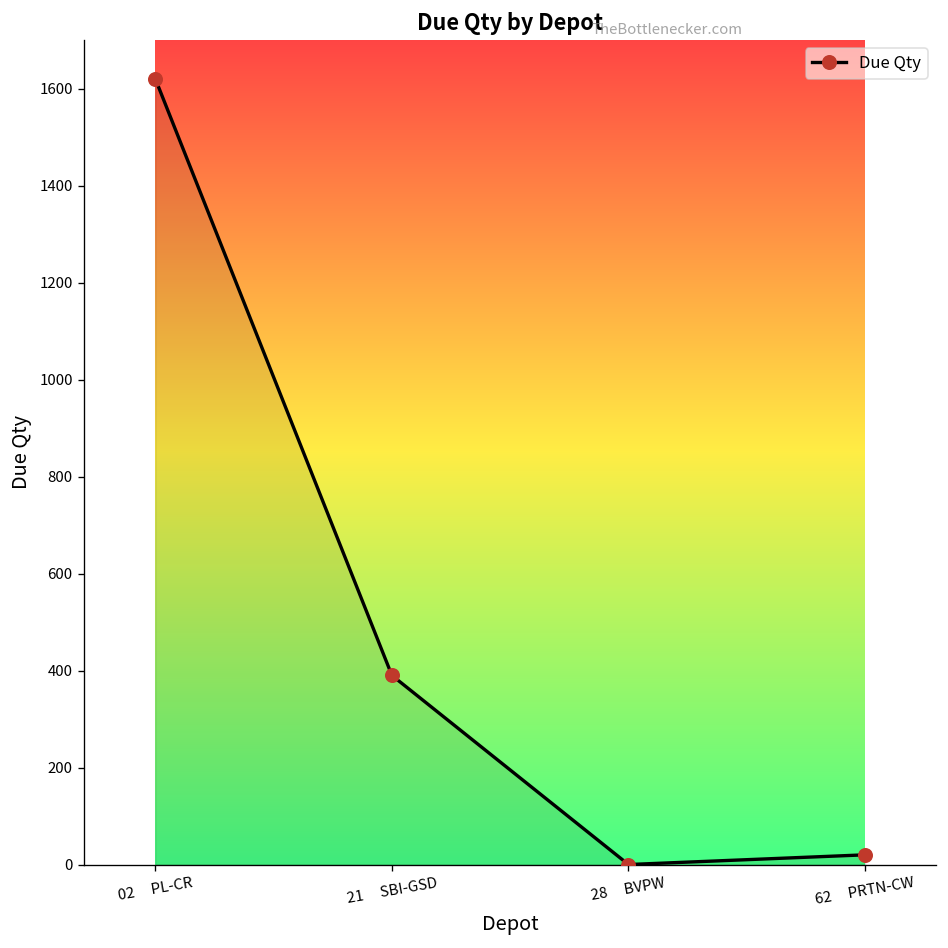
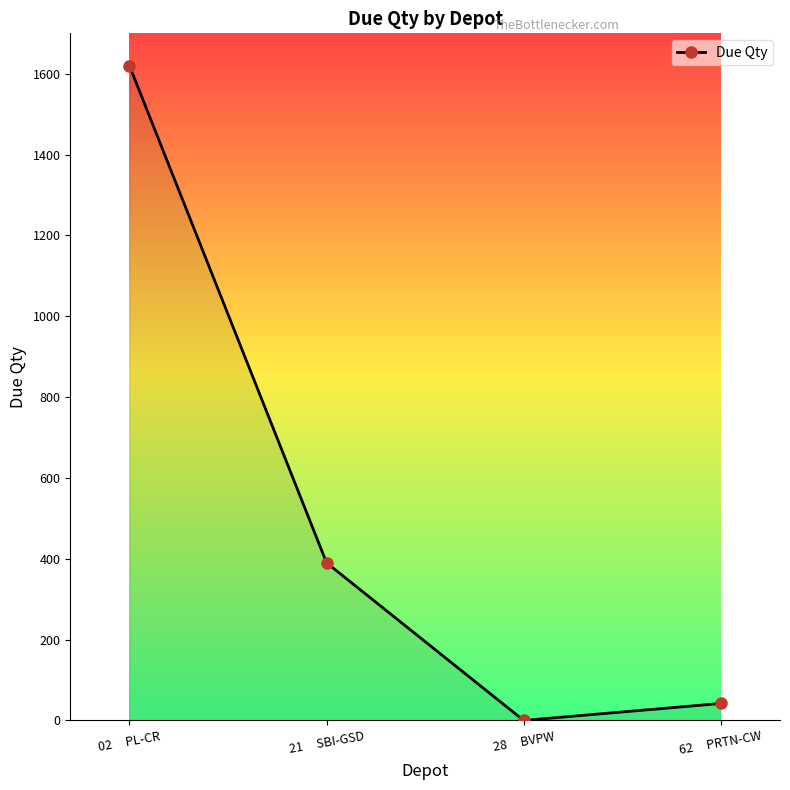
62 PRTN-CW: 20 -> 40
